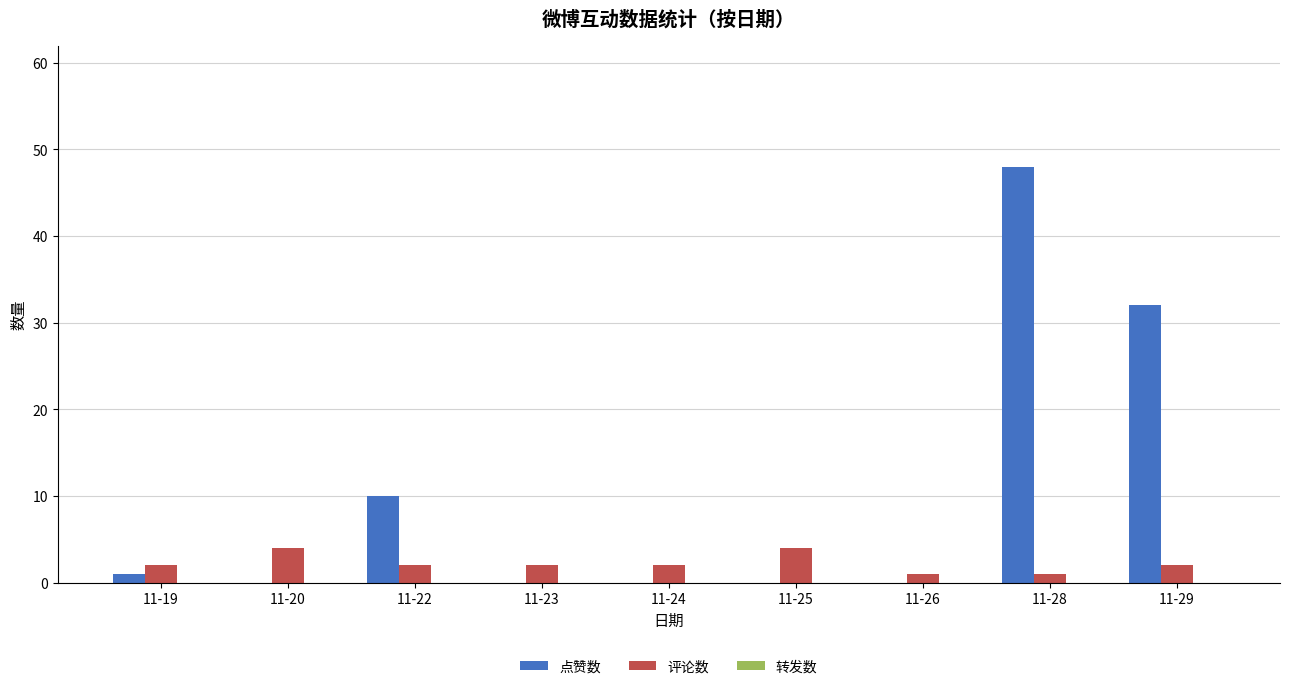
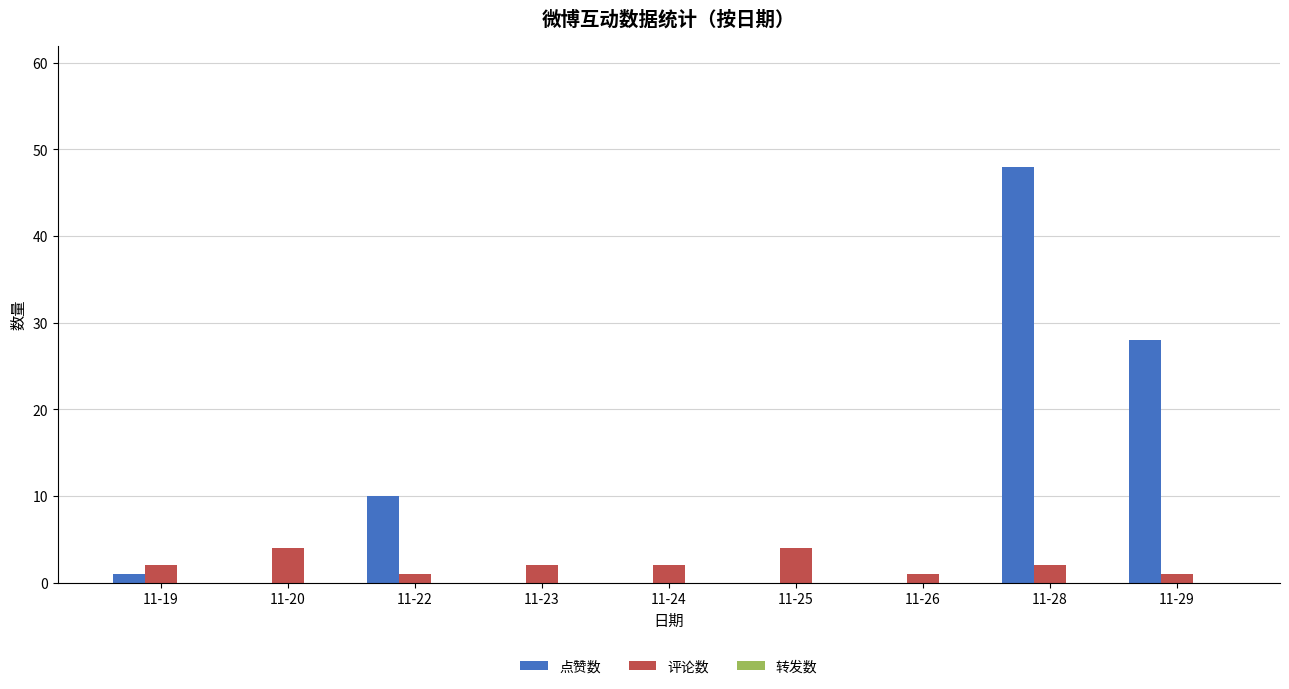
评论数, 11-22: 2 -> 1
评论数, 11-28: 1 -> 2
点赞数, 11-29: 32 -> 28
评论数, 11-29: 2 -> 1
